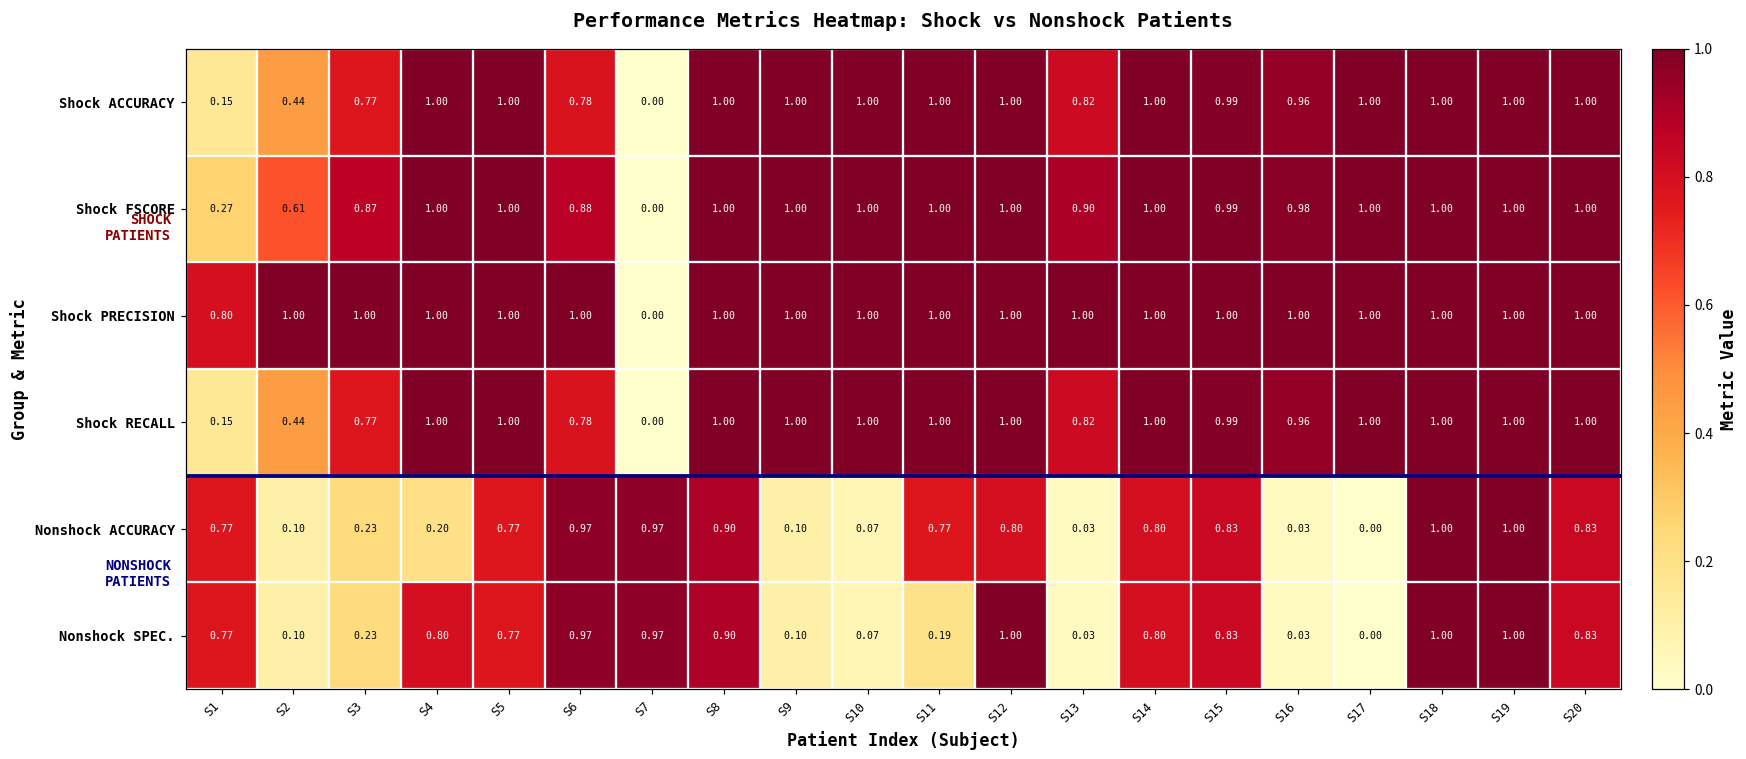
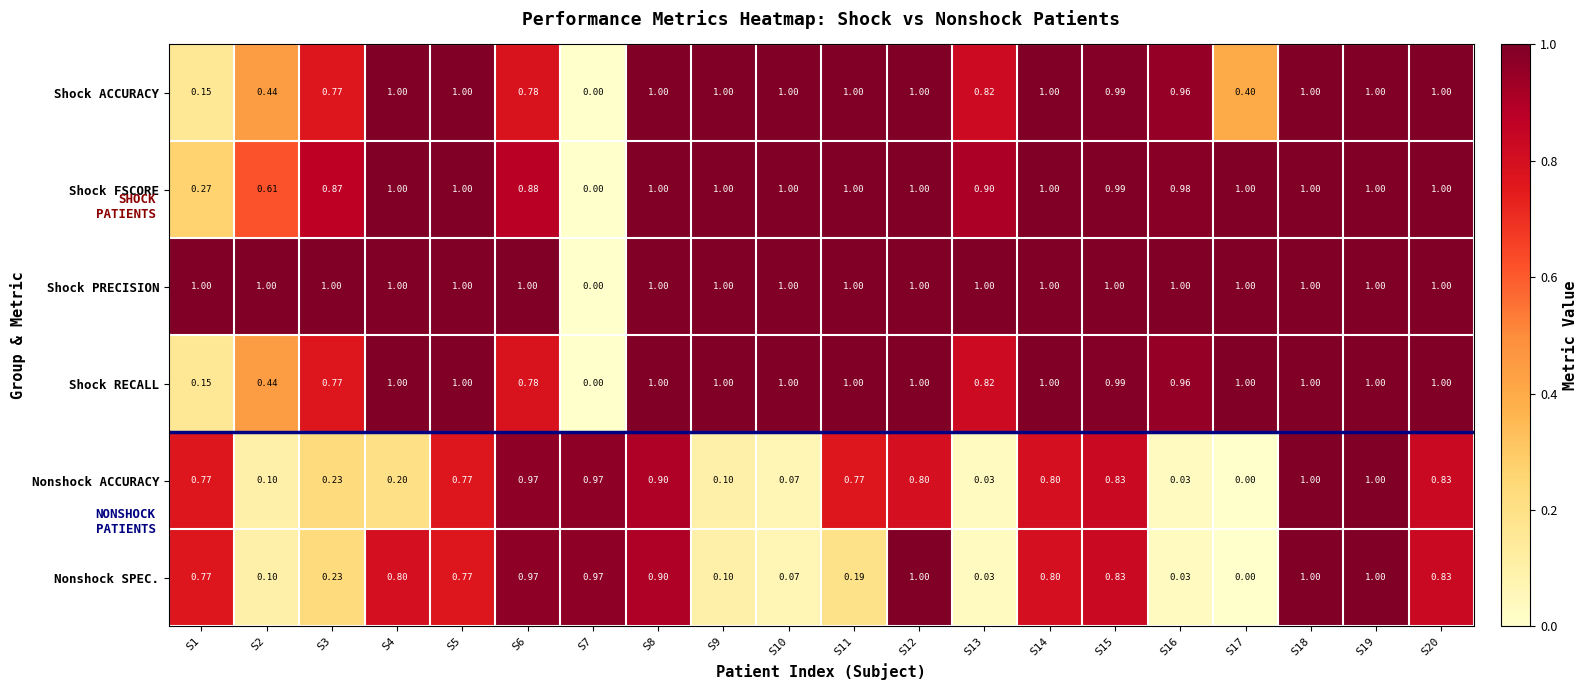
Shock ACCURACY, S17: 1.00 -> 0.40
Shock PRECISION, S1: 0.80 -> 1.00
